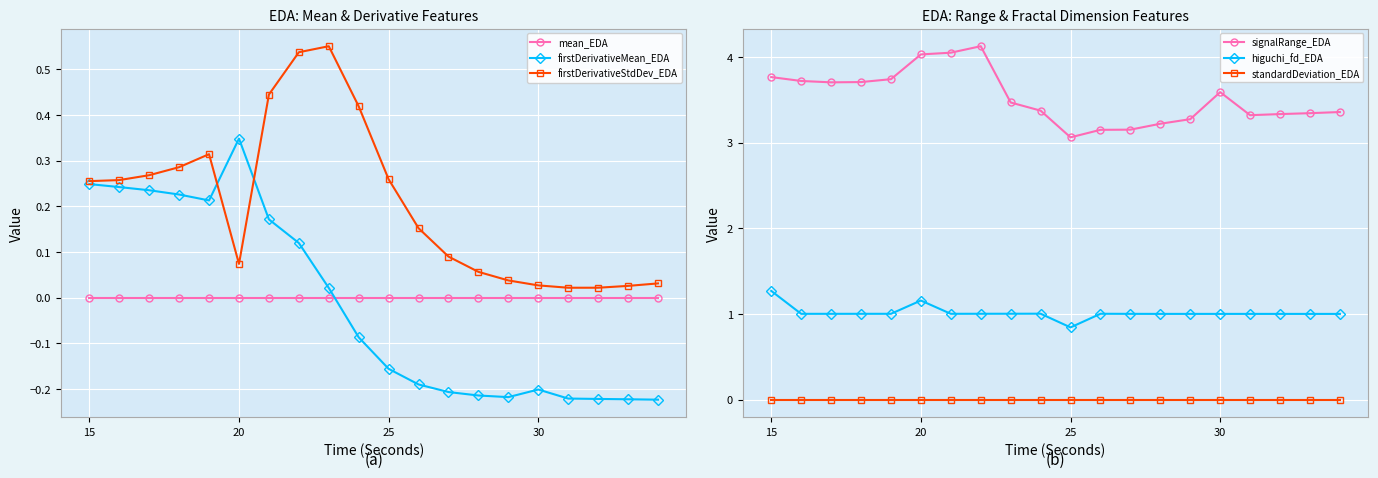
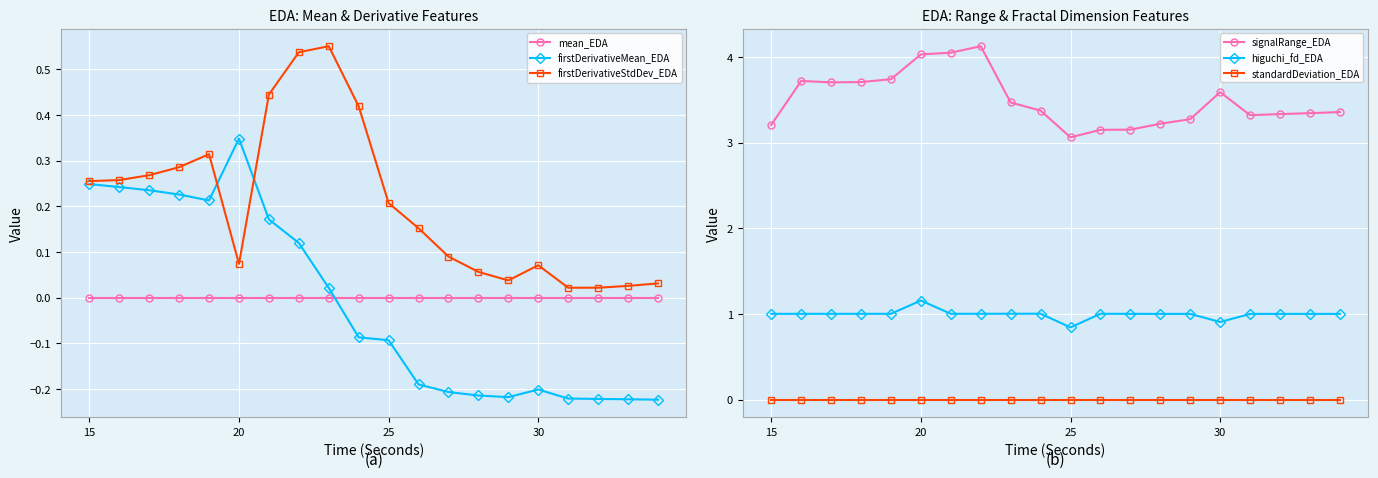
EDA: Mean & Derivative Features, firstDerivativeMean_EDA, 25: -0.16 -> -0.09
EDA: Mean & Derivative Features, firstDerivativeStdDev_EDA, 25: 0.26 -> 0.21
EDA: Mean & Derivative Features, firstDerivativeStdDev_EDA, 30: 0.03 -> 0.07
EDA: Range & Fractal Dimension Features, signalRange_EDA, 15: 3.8 -> 3.2
EDA: Range & Fractal Dimension Features, higuchi_fd_EDA, 15: 1.3 -> 1.0
EDA: Range & Fractal Dimension Features, higuchi_fd_EDA, 30: 1.0 -> 0.9
